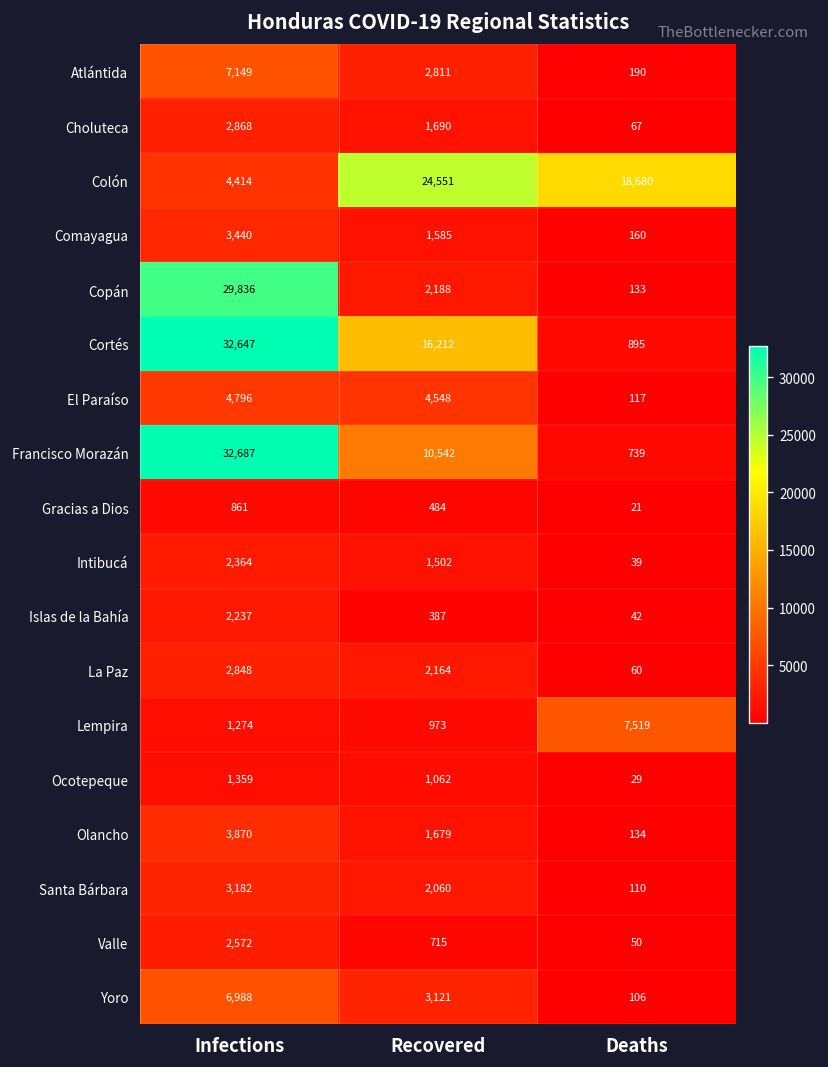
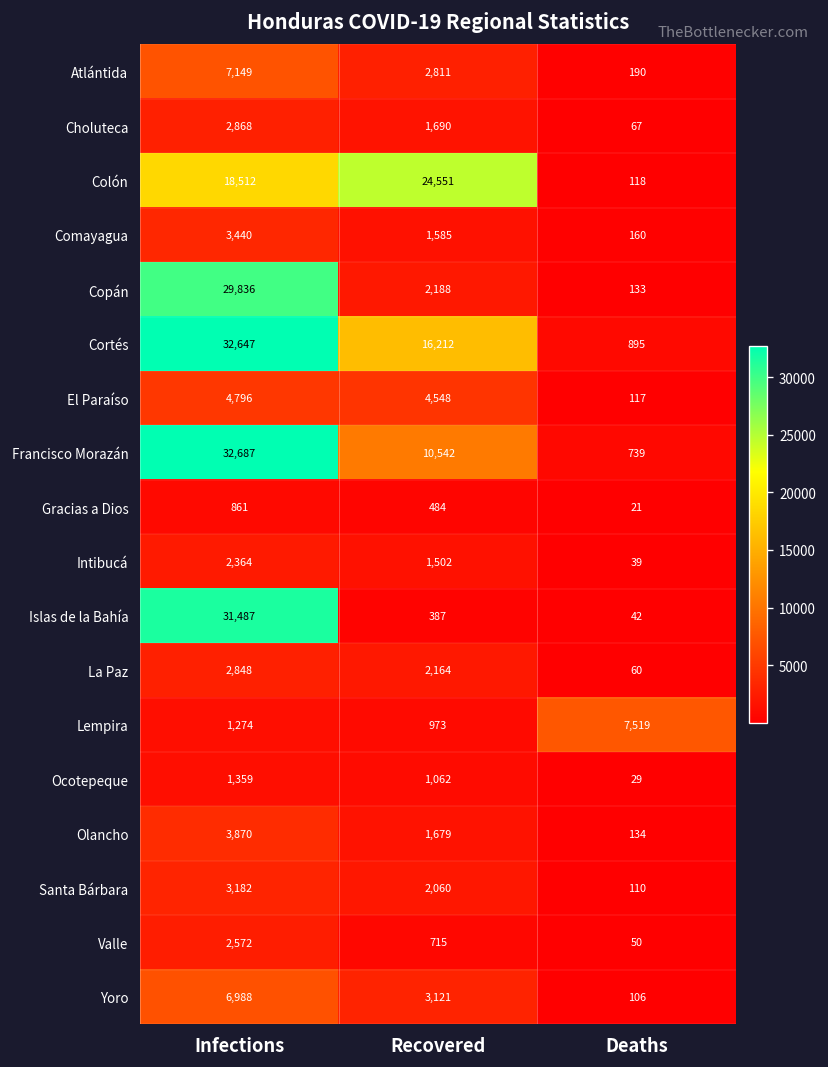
Colón, Infections: 4,414 -> 18,512
Colón, Deaths: 18,680 -> 118
Islas de la Bahía, Infections: 2,237 -> 31,487
